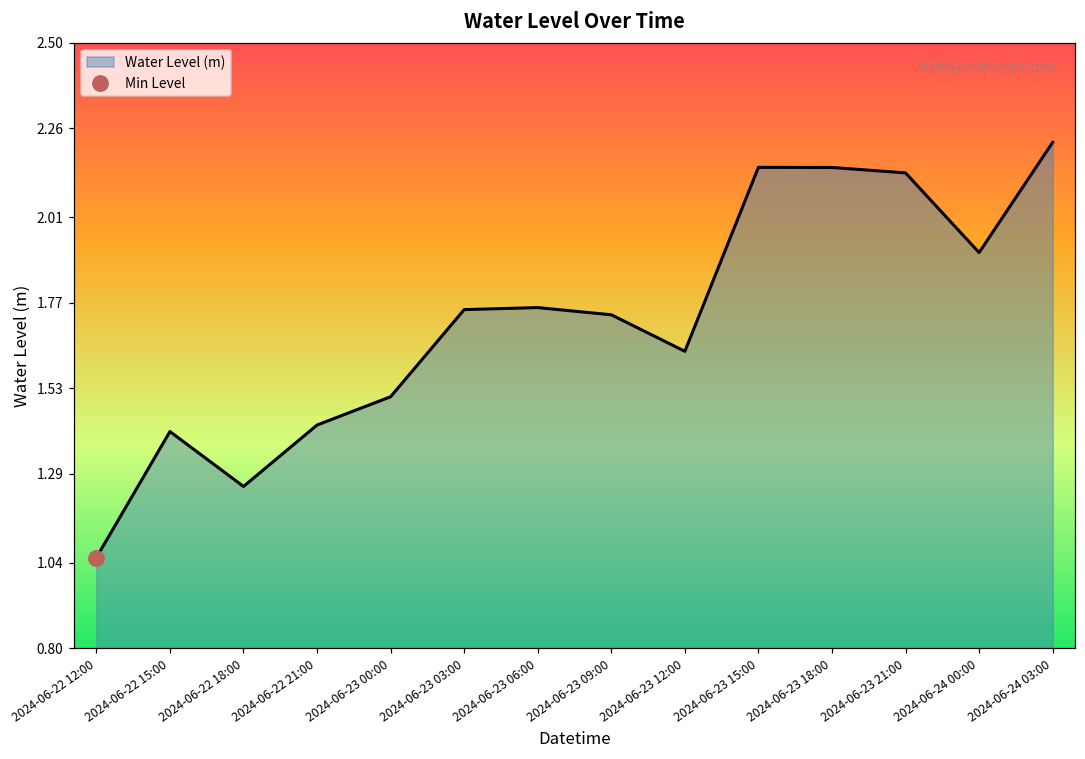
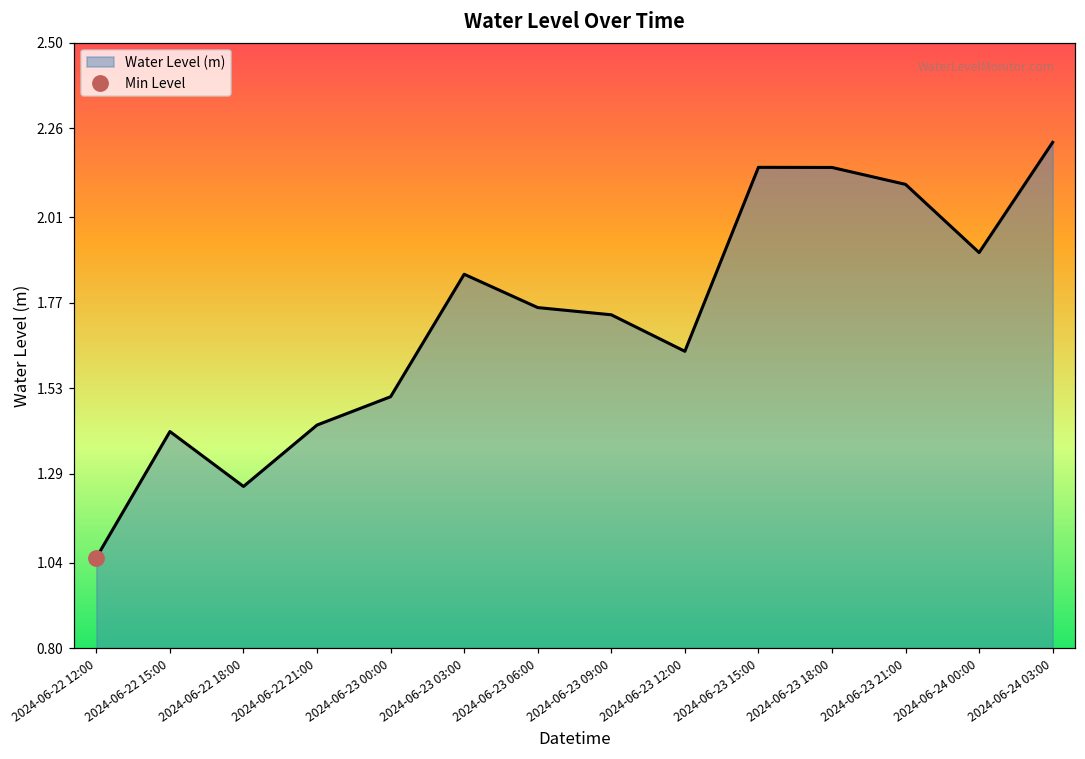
Water Level (m), 2024-06-23 03:00: 1.75 -> 1.85
Water Level (m), 2024-06-23 21:00: 2.13 -> 2.10
